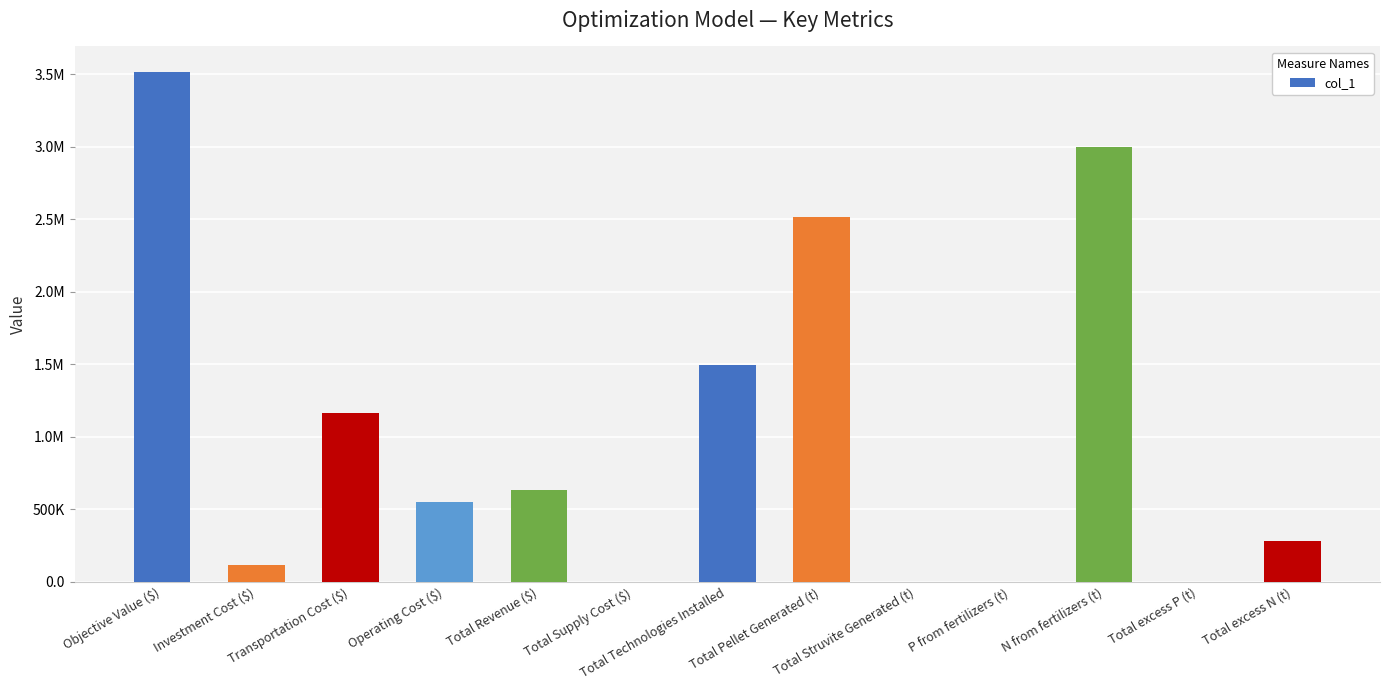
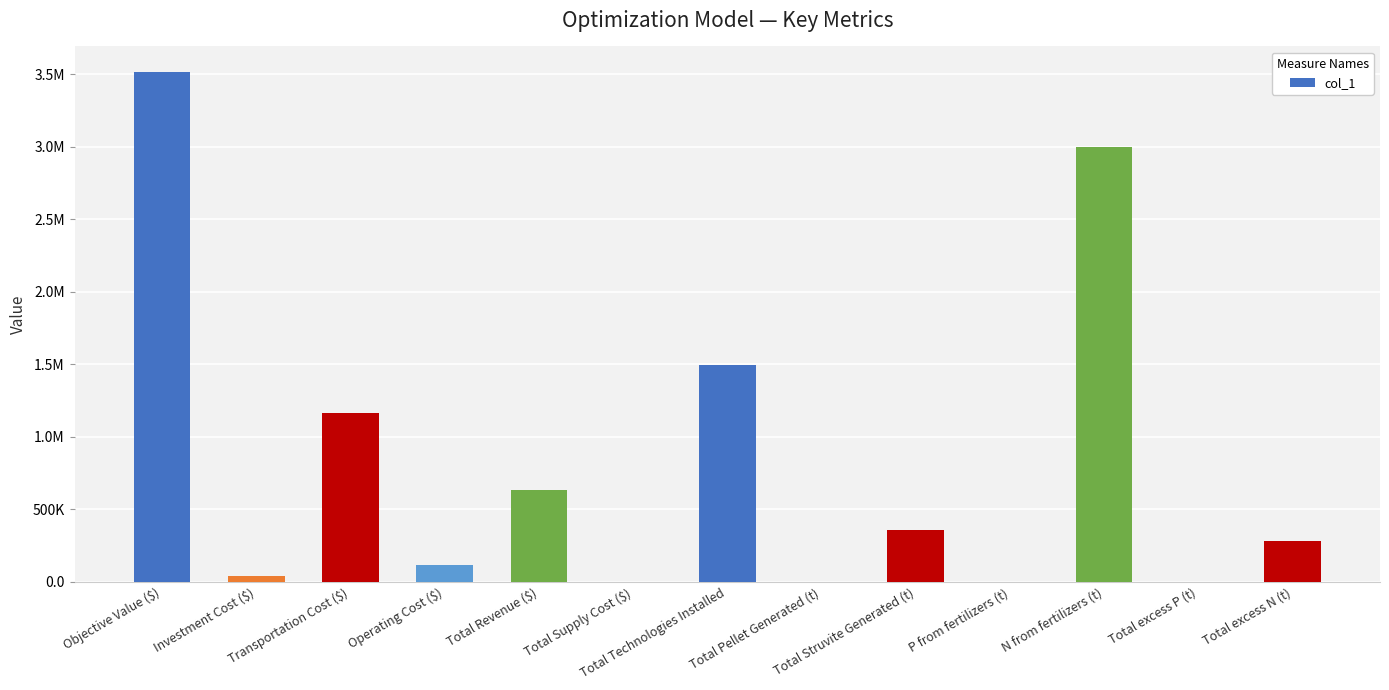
Investment Cost ($): 120000 -> 40000
Operating Cost ($): 550000 -> 120000
Total Pellet Generated (t): 2520000 -> 0
Total Struvite Generated (t): 0 -> 360000
